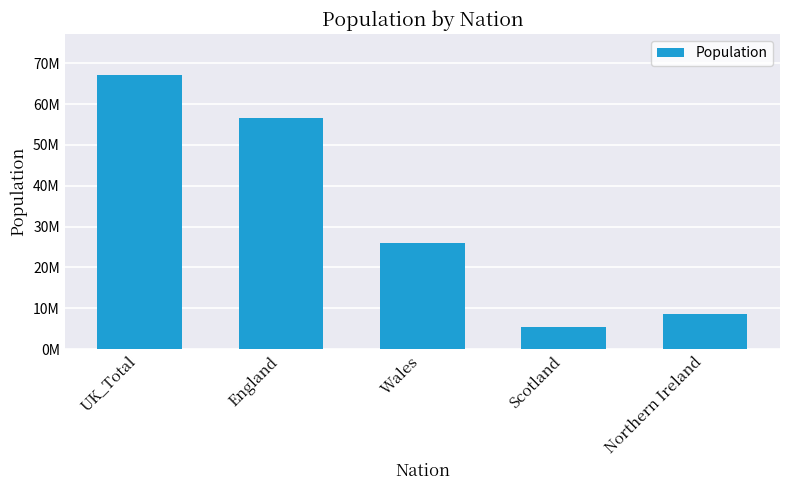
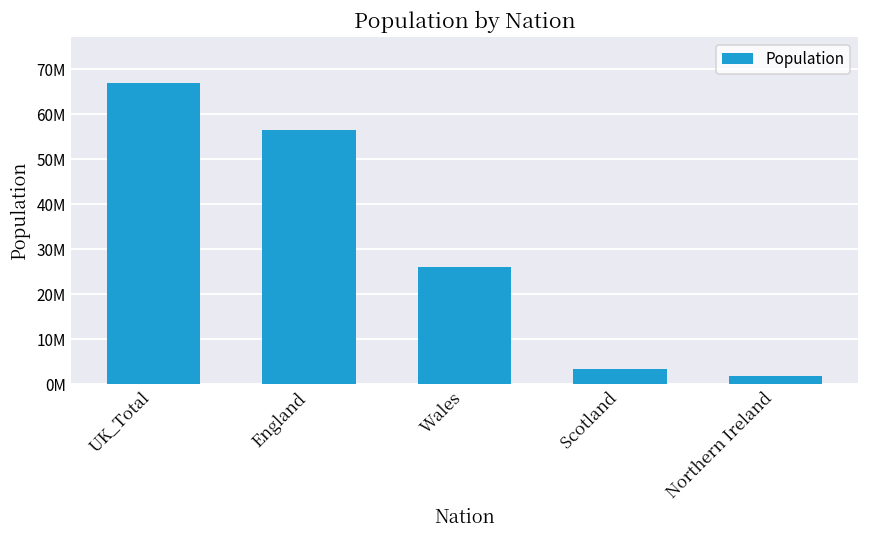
Scotland: 5000000 -> 3000000
Northern Ireland: 9000000 -> 2000000
